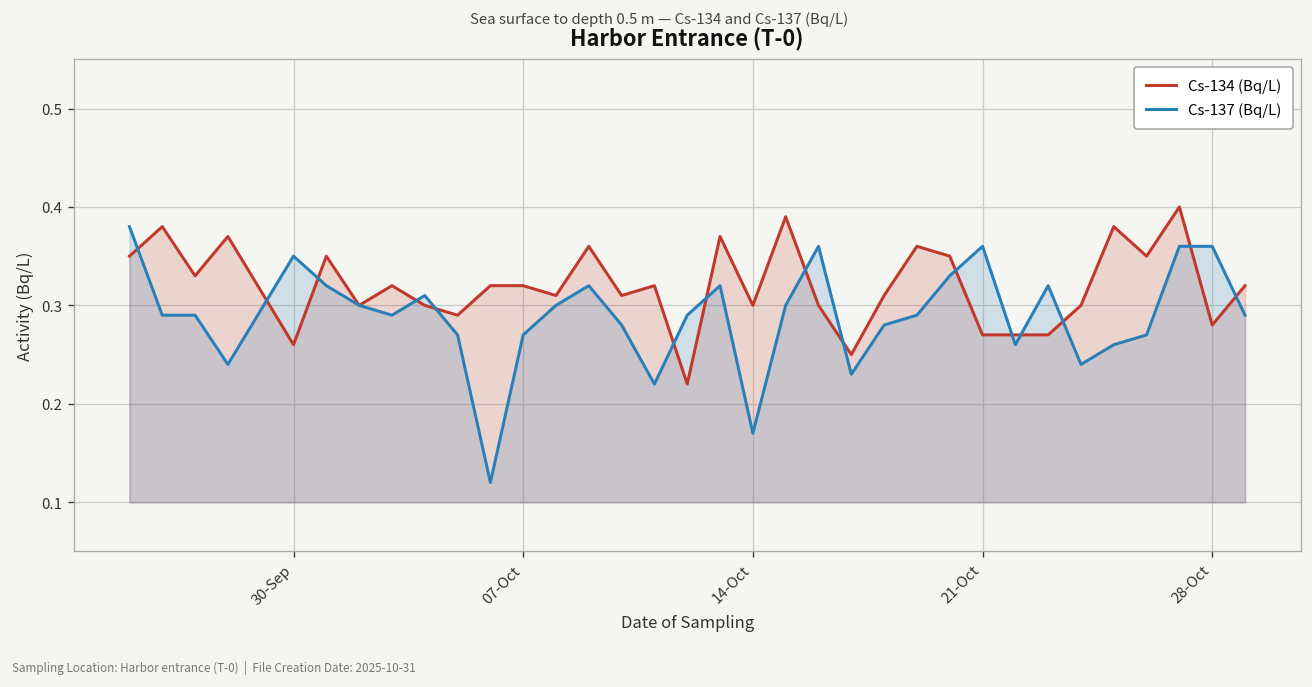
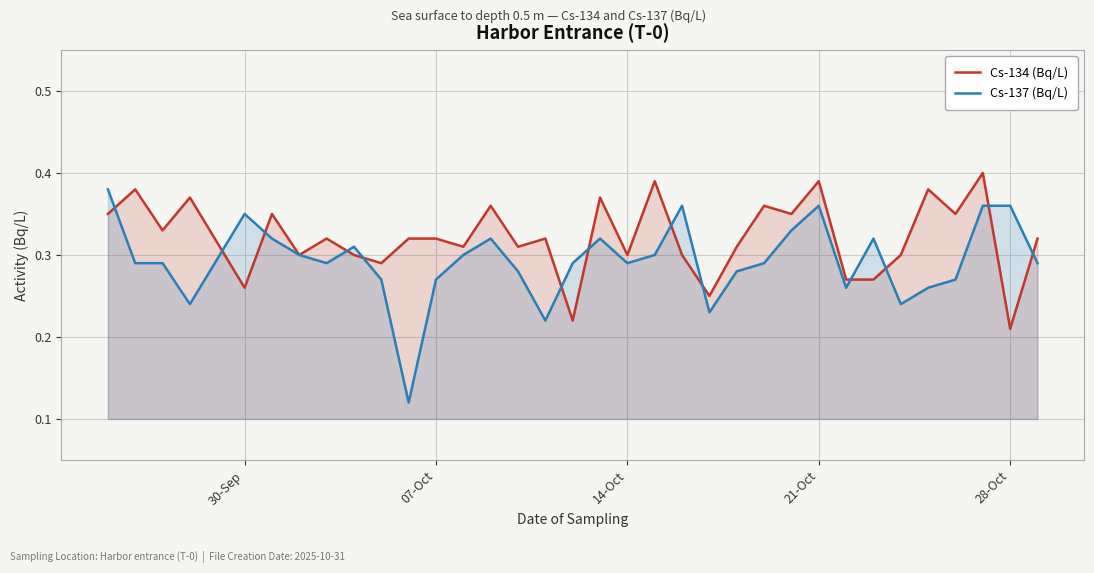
Cs-137 (Bq/L), 14-Oct: 0.17 -> 0.29
Cs-134 (Bq/L), 21-Oct: 0.27 -> 0.39
Cs-134 (Bq/L), 28-Oct: 0.28 -> 0.21
